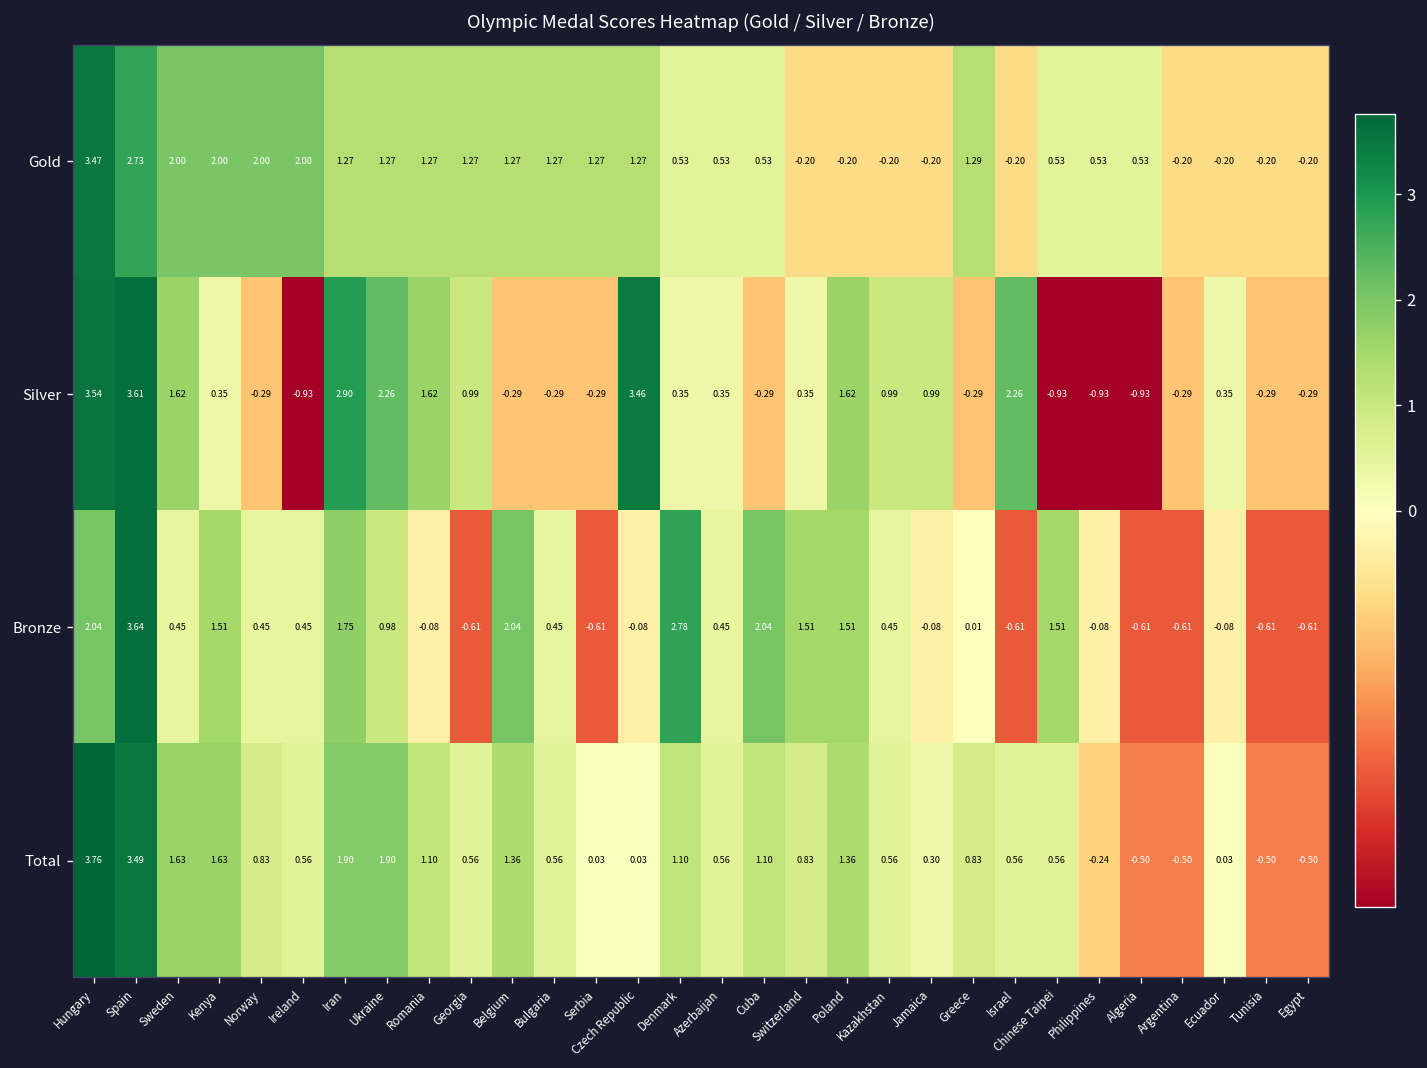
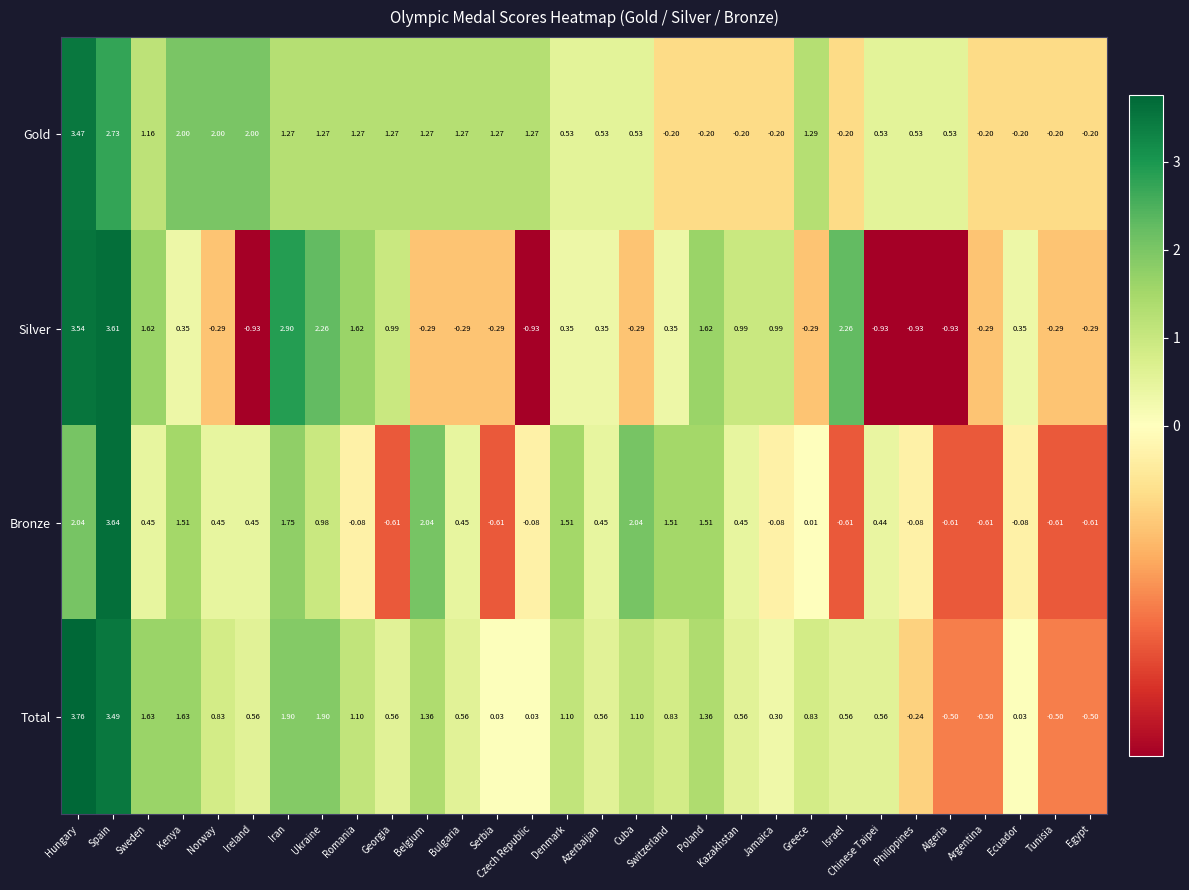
Gold, Sweden: 2.00 -> 1.16
Silver, Czech Republic: 3.46 -> -0.93
Bronze, Denmark: 2.78 -> 1.51
Bronze, Chinese Taipei: 1.51 -> 0.44
